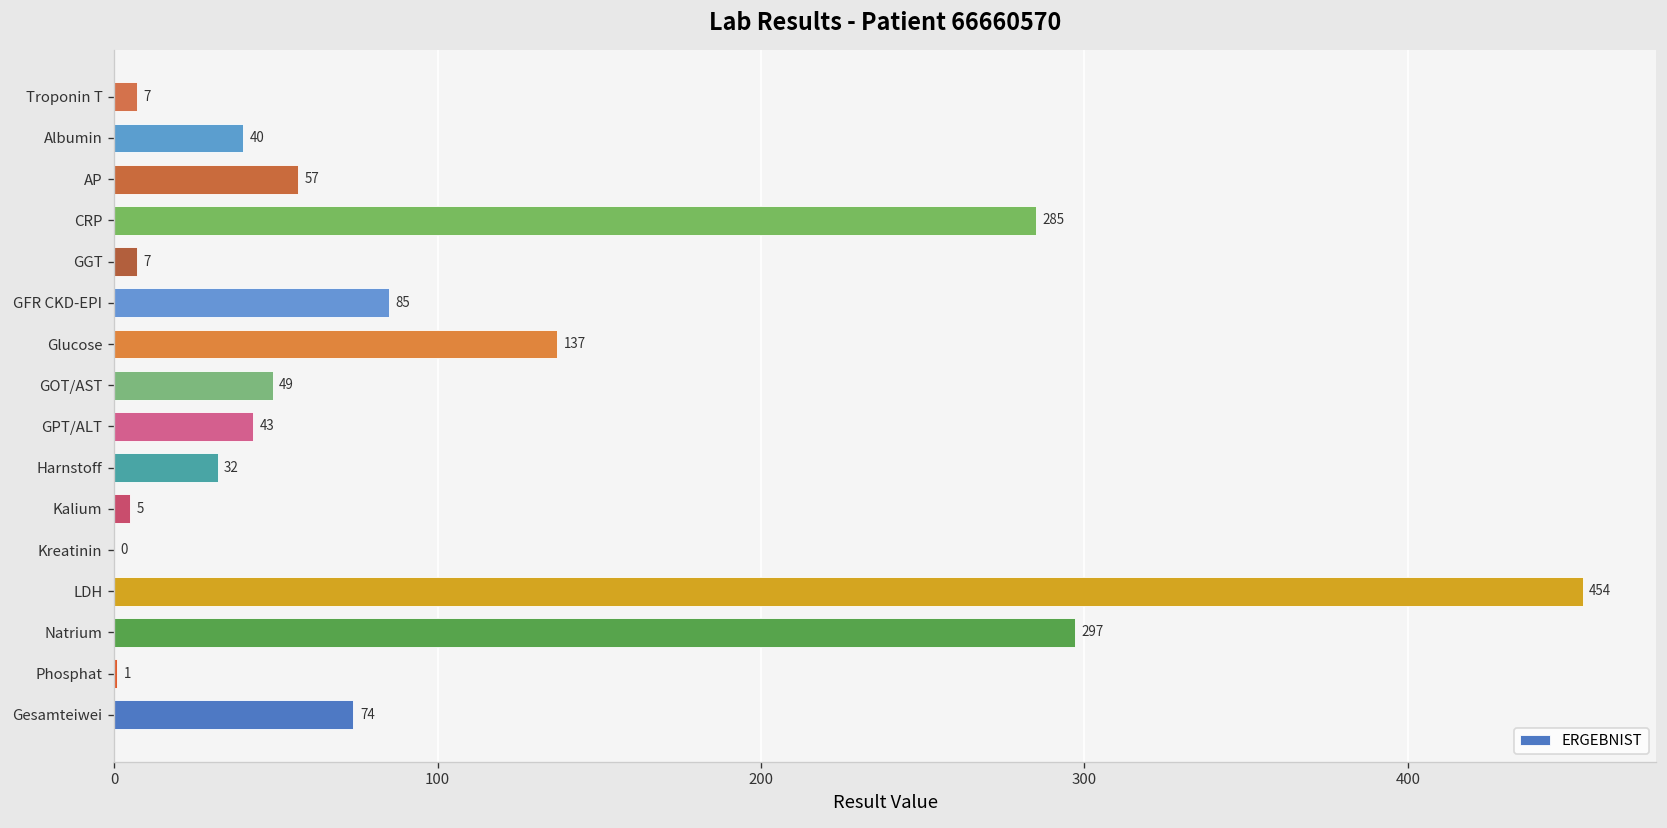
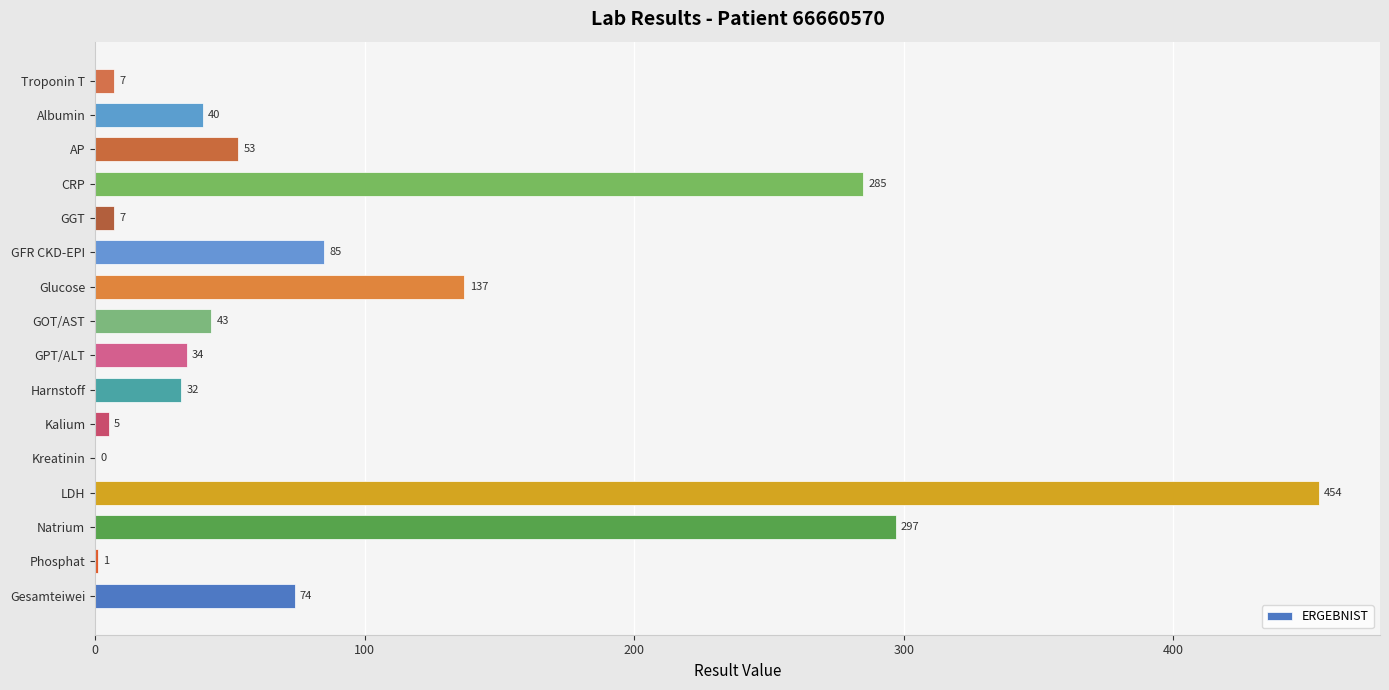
AP: 57 -> 53
GOT/AST: 49 -> 43
GPT/ALT: 43 -> 34
